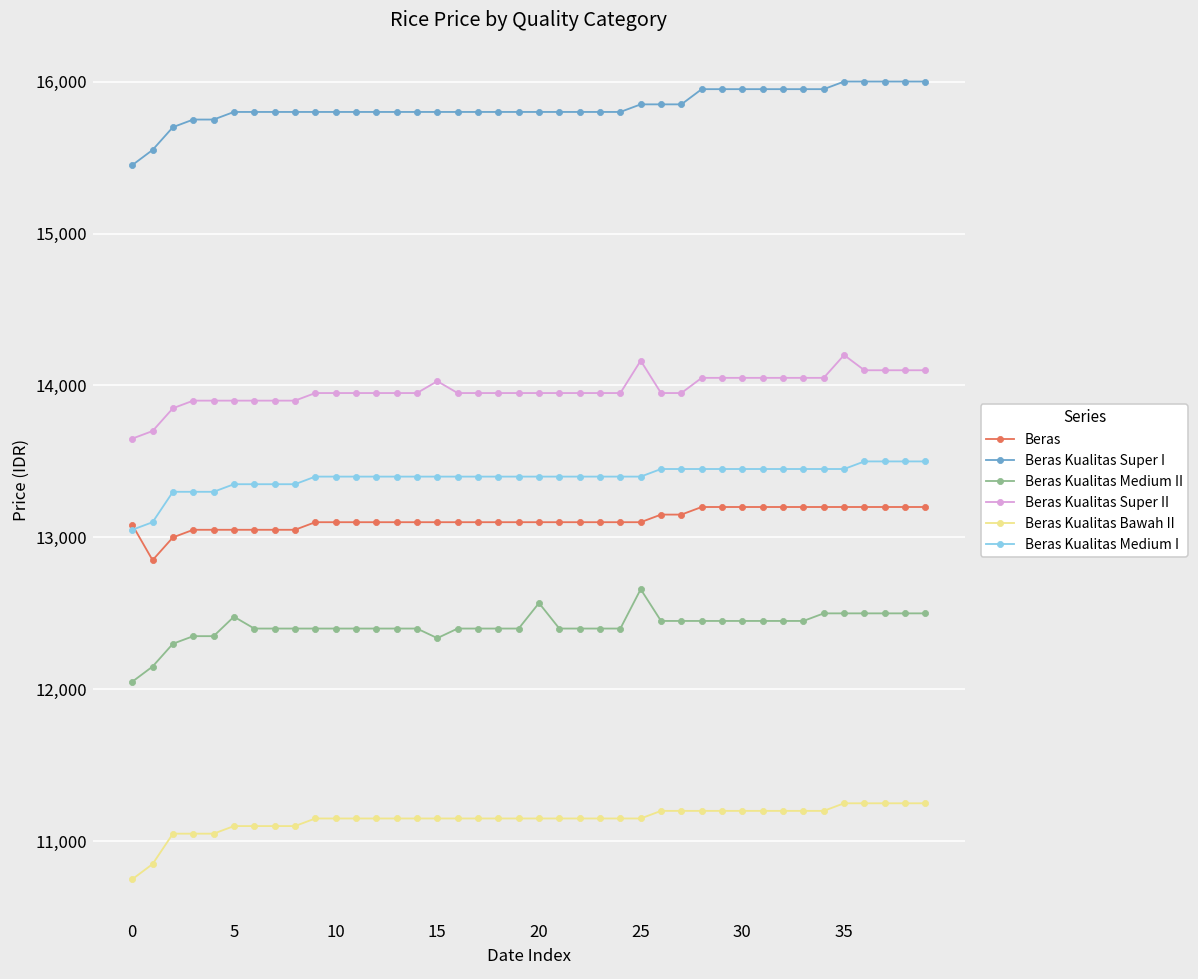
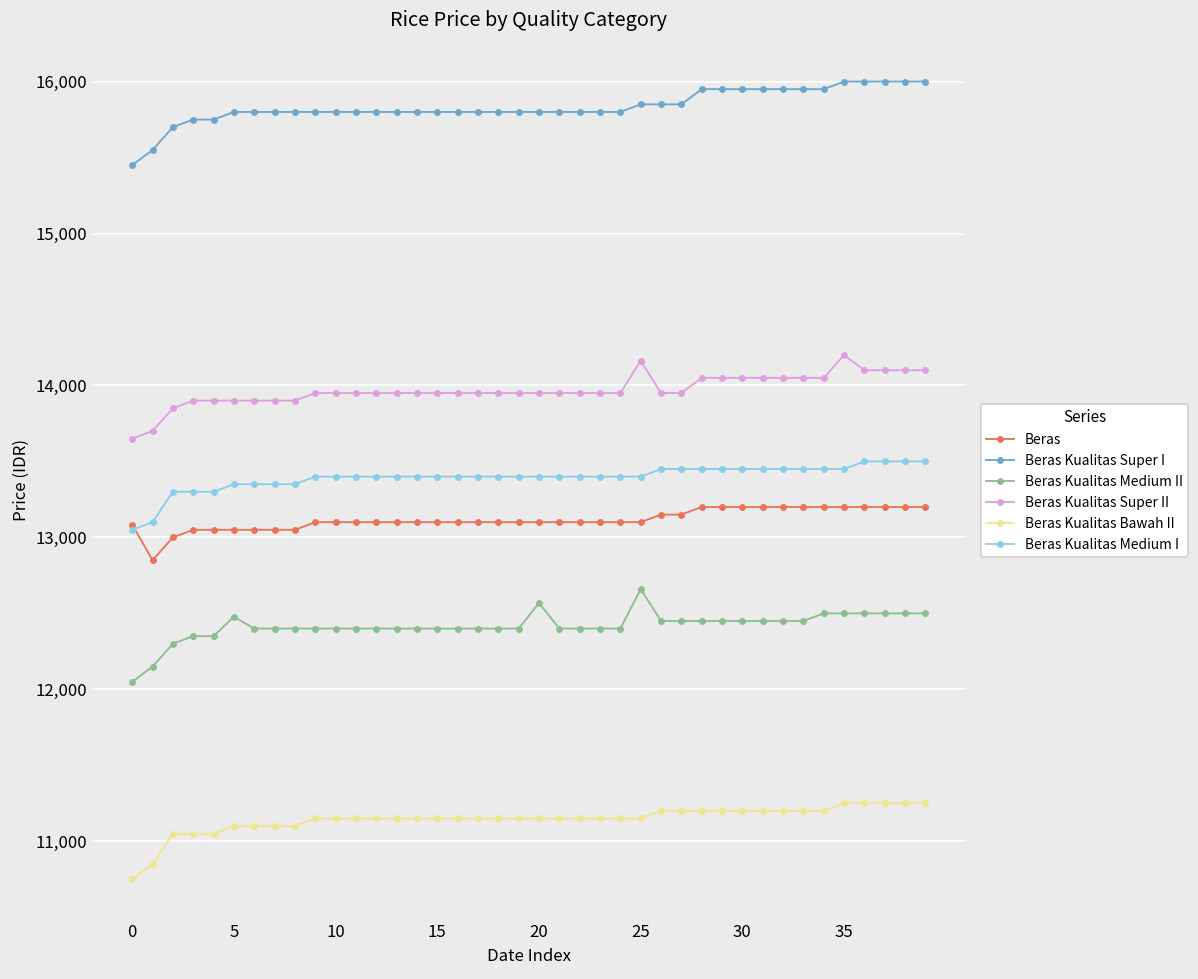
Beras Kualitas Medium II, 15: 12,340 -> 12,400
Beras Kualitas Super II, 15: 14,030 -> 13,950
